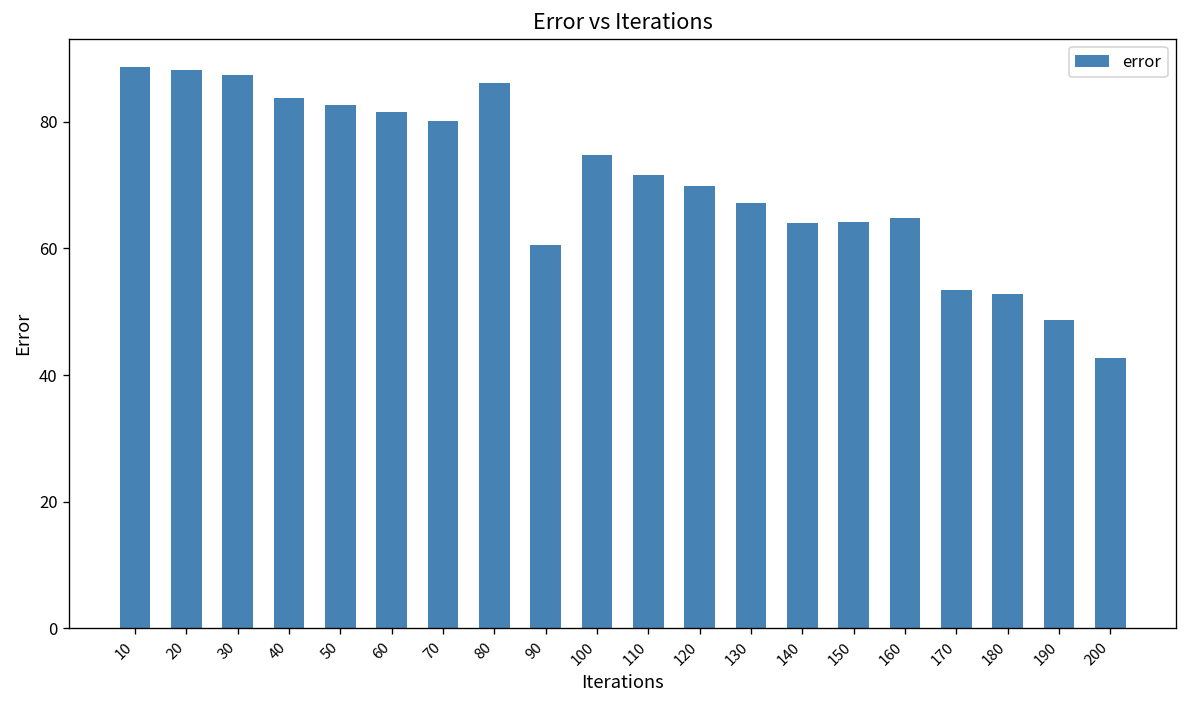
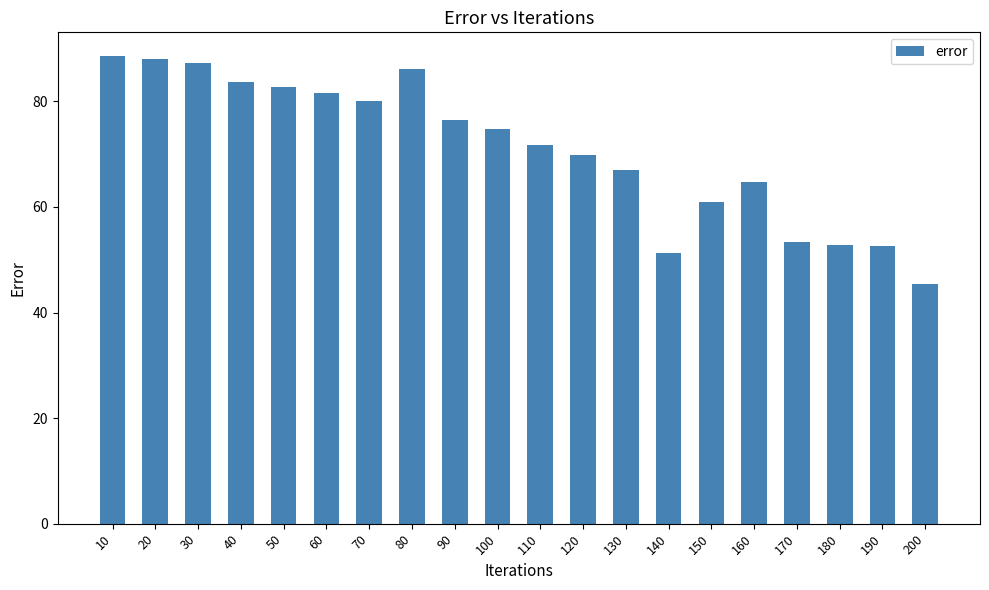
90: 61 -> 77
140: 64 -> 51
150: 64 -> 61
190: 49 -> 53
200: 43 -> 45
